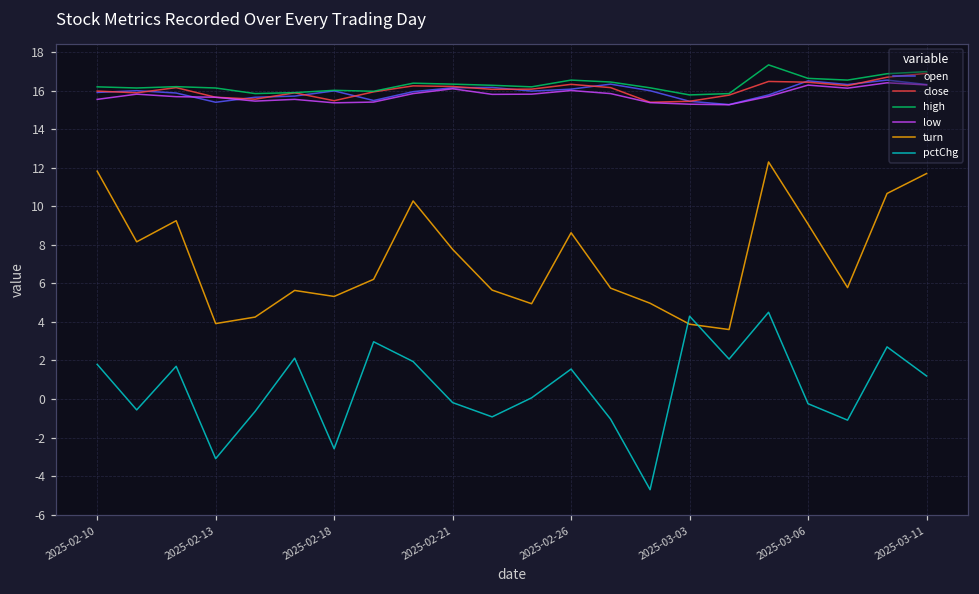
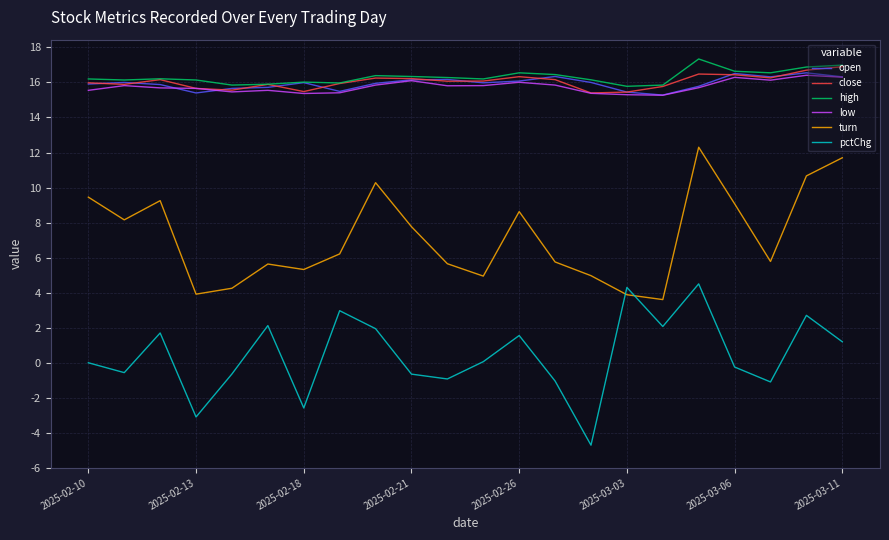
turn, 2025-02-10: 11.8 -> 9.5
pctChg, 2025-02-10: 1.8 -> 0.0
pctChg, 2025-02-21: -0.2 -> -0.6
